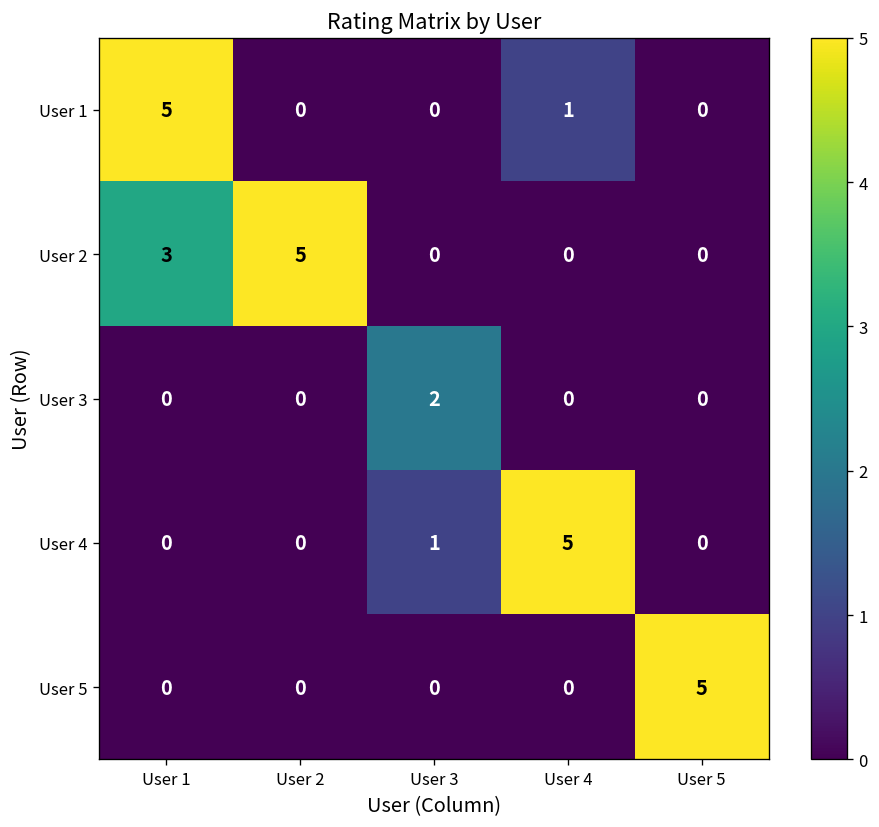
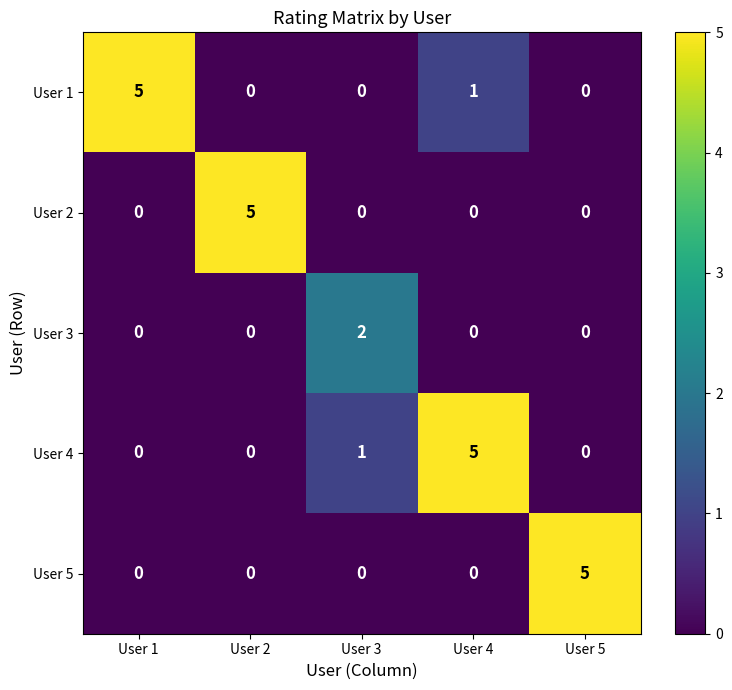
User 2, User 1: 3 -> 0
